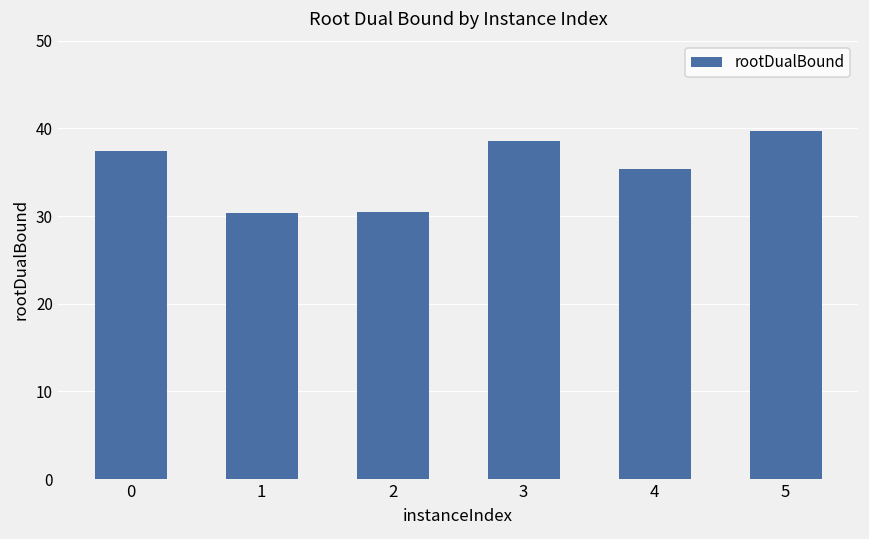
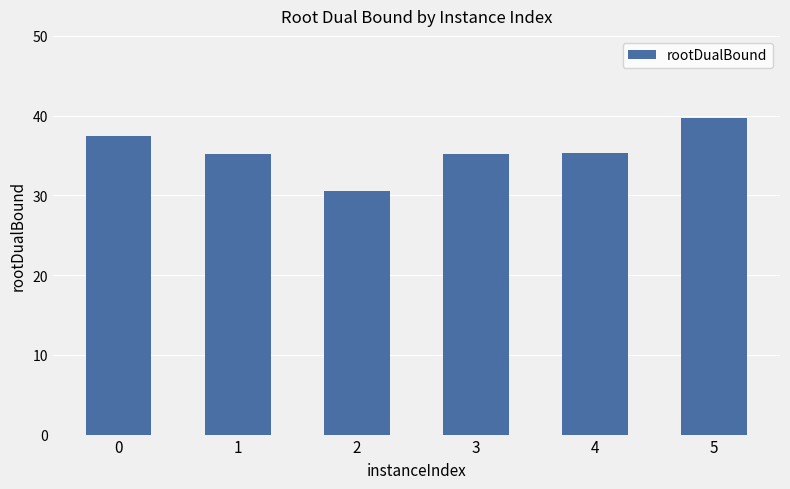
1: 30 -> 35
3: 39 -> 35
